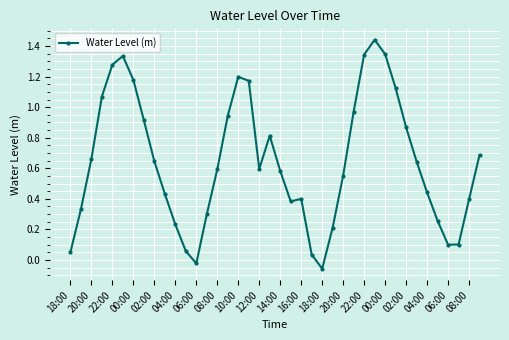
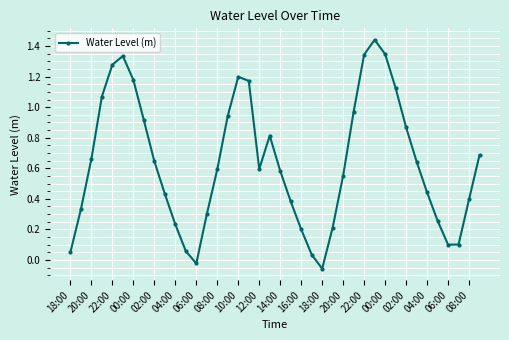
16:00: 0.40 -> 0.20
